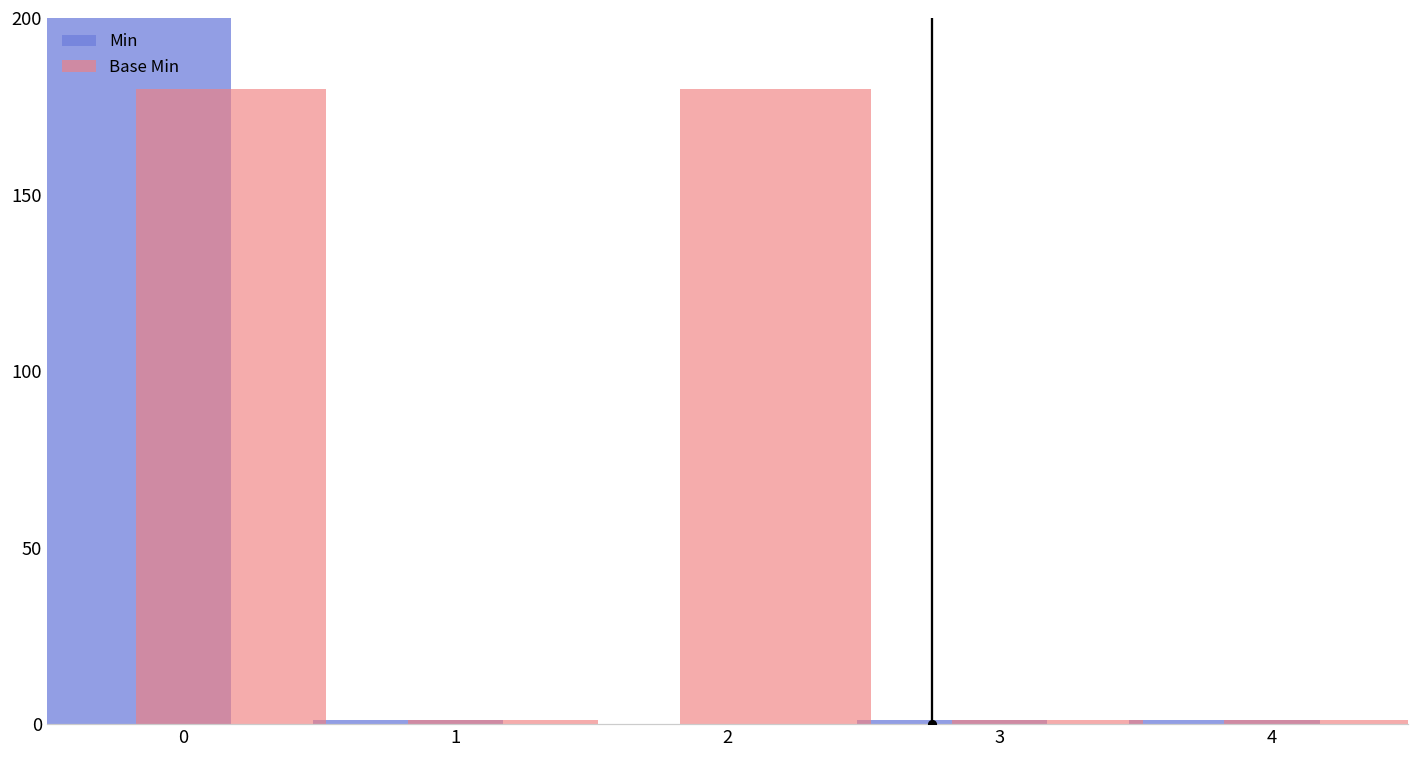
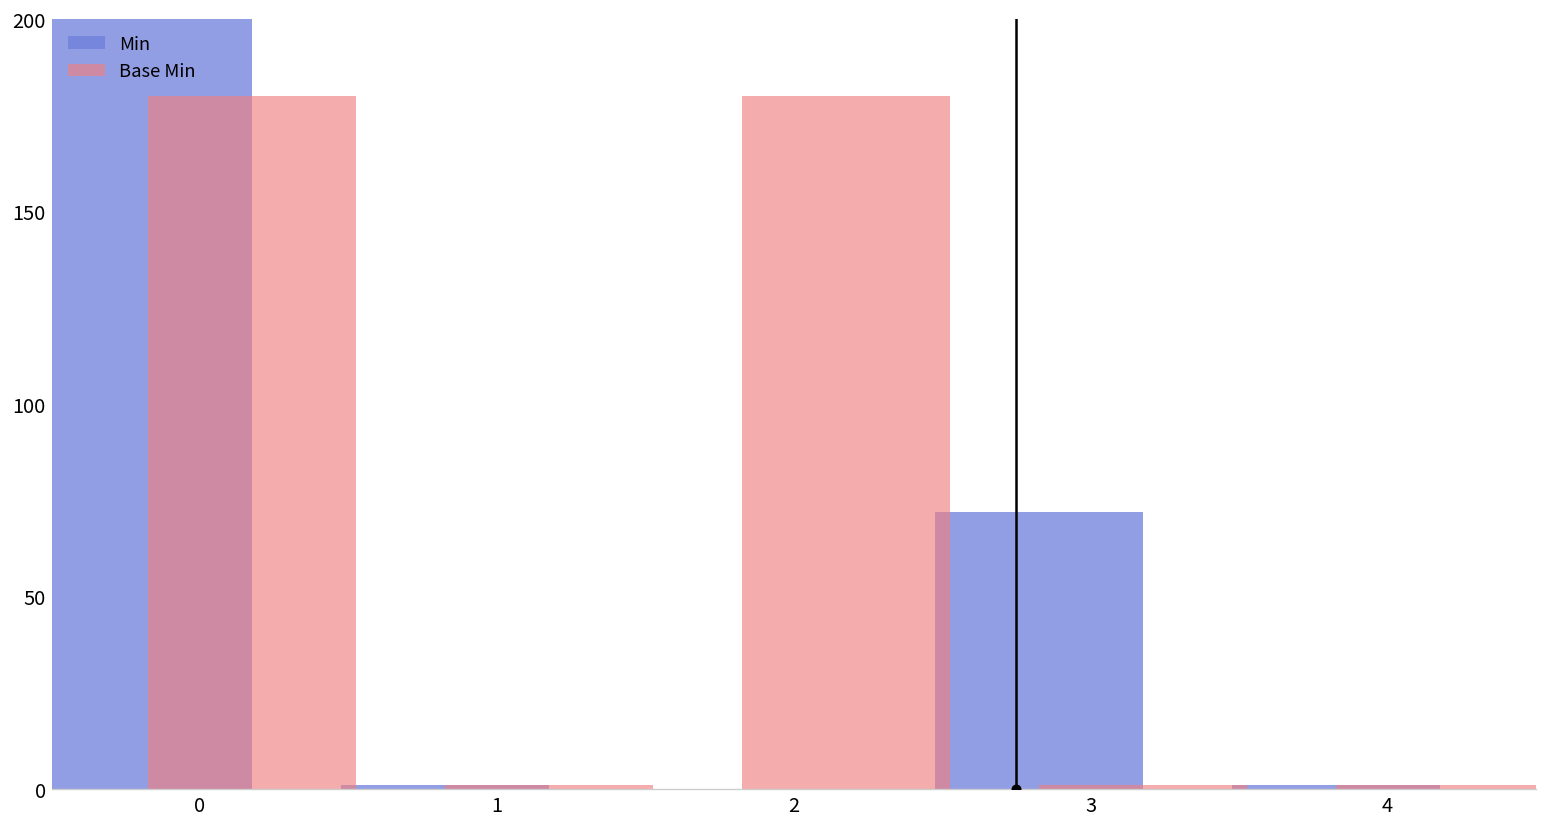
Min, 3: 1 -> 72
